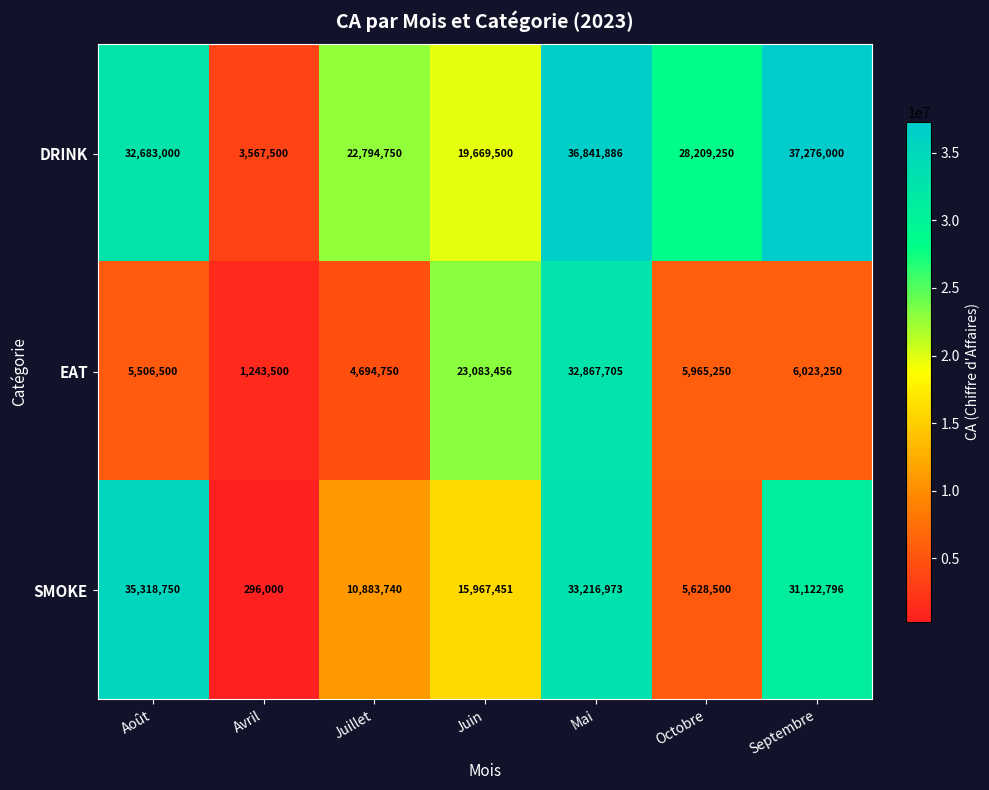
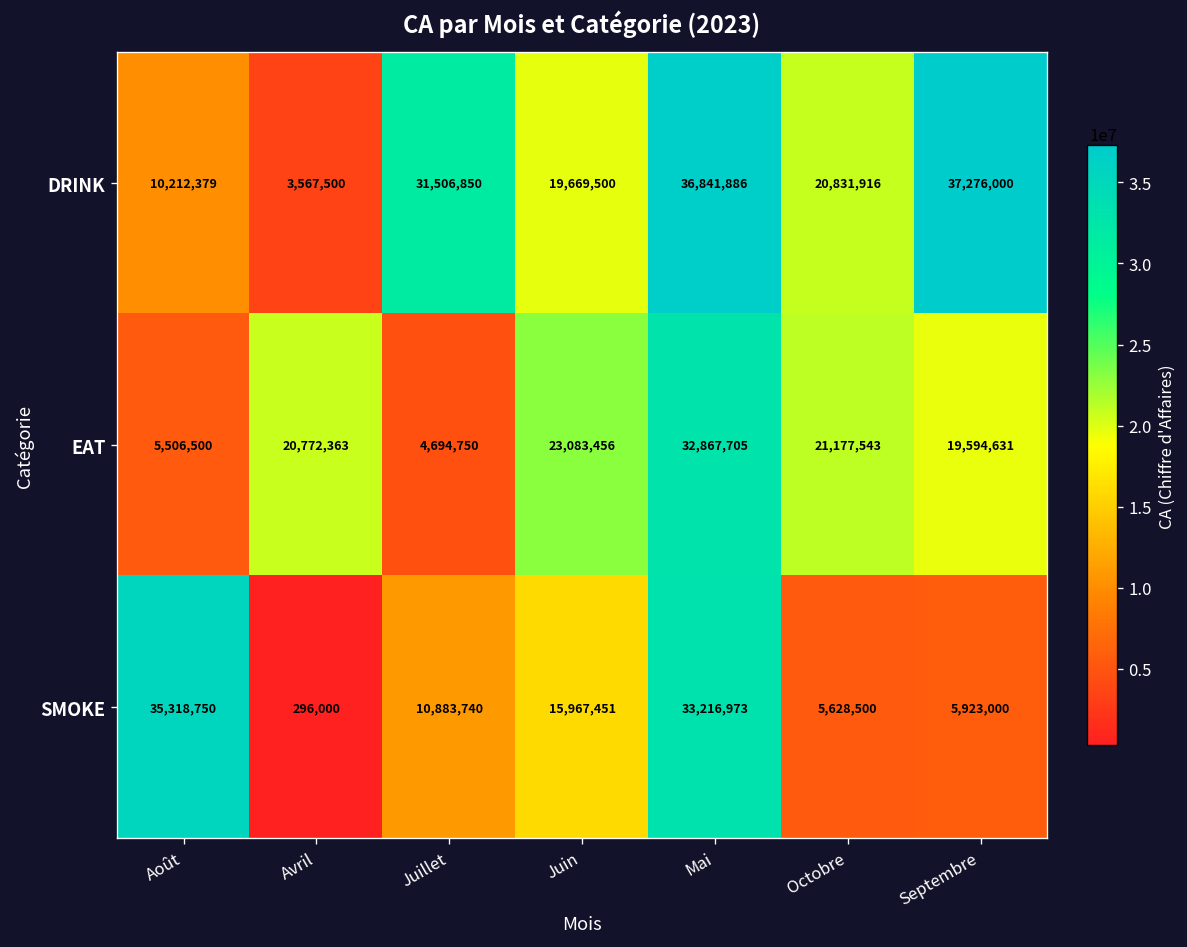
DRINK, Août: 32,683,000 -> 10,212,379
DRINK, Juillet: 22,794,750 -> 31,506,850
DRINK, Octobre: 28,209,250 -> 20,831,916
EAT, Avril: 1,243,500 -> 20,772,363
EAT, Octobre: 5,965,250 -> 21,177,543
EAT, Septembre: 6,023,250 -> 19,594,631
SMOKE, Septembre: 31,122,796 -> 5,923,000
